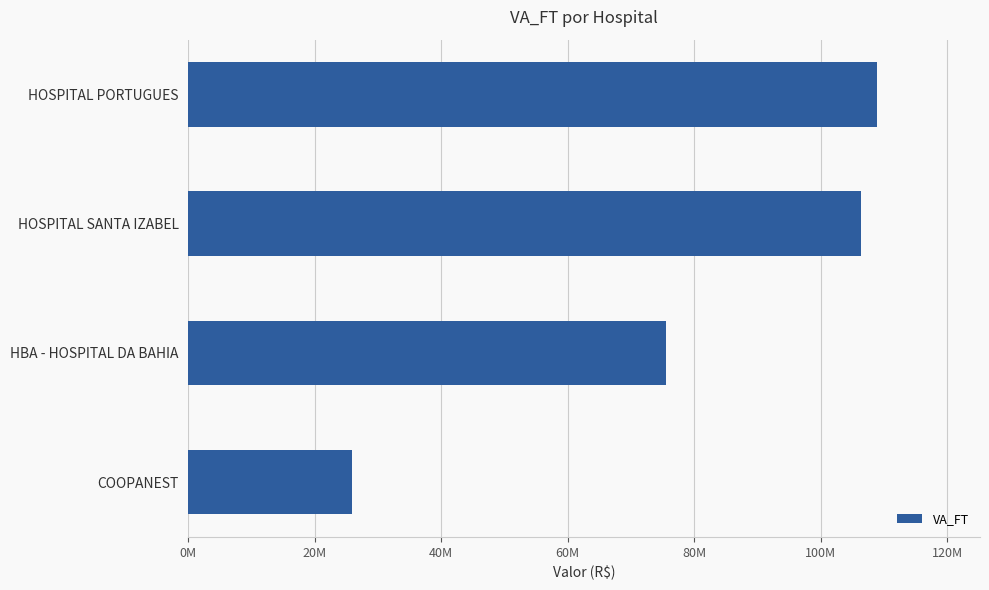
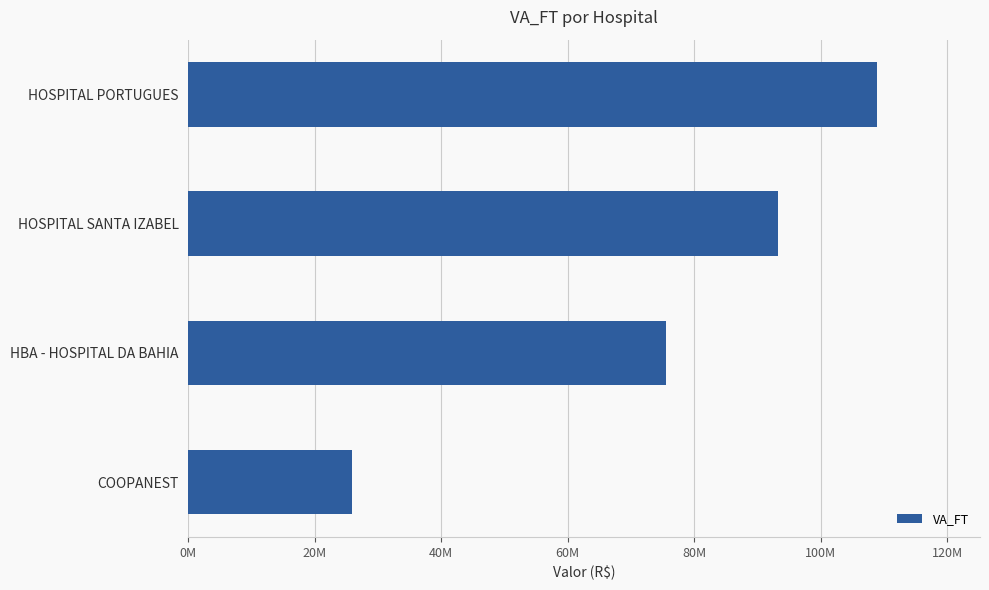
HOSPITAL SANTA IZABEL: 106000000 -> 93000000
